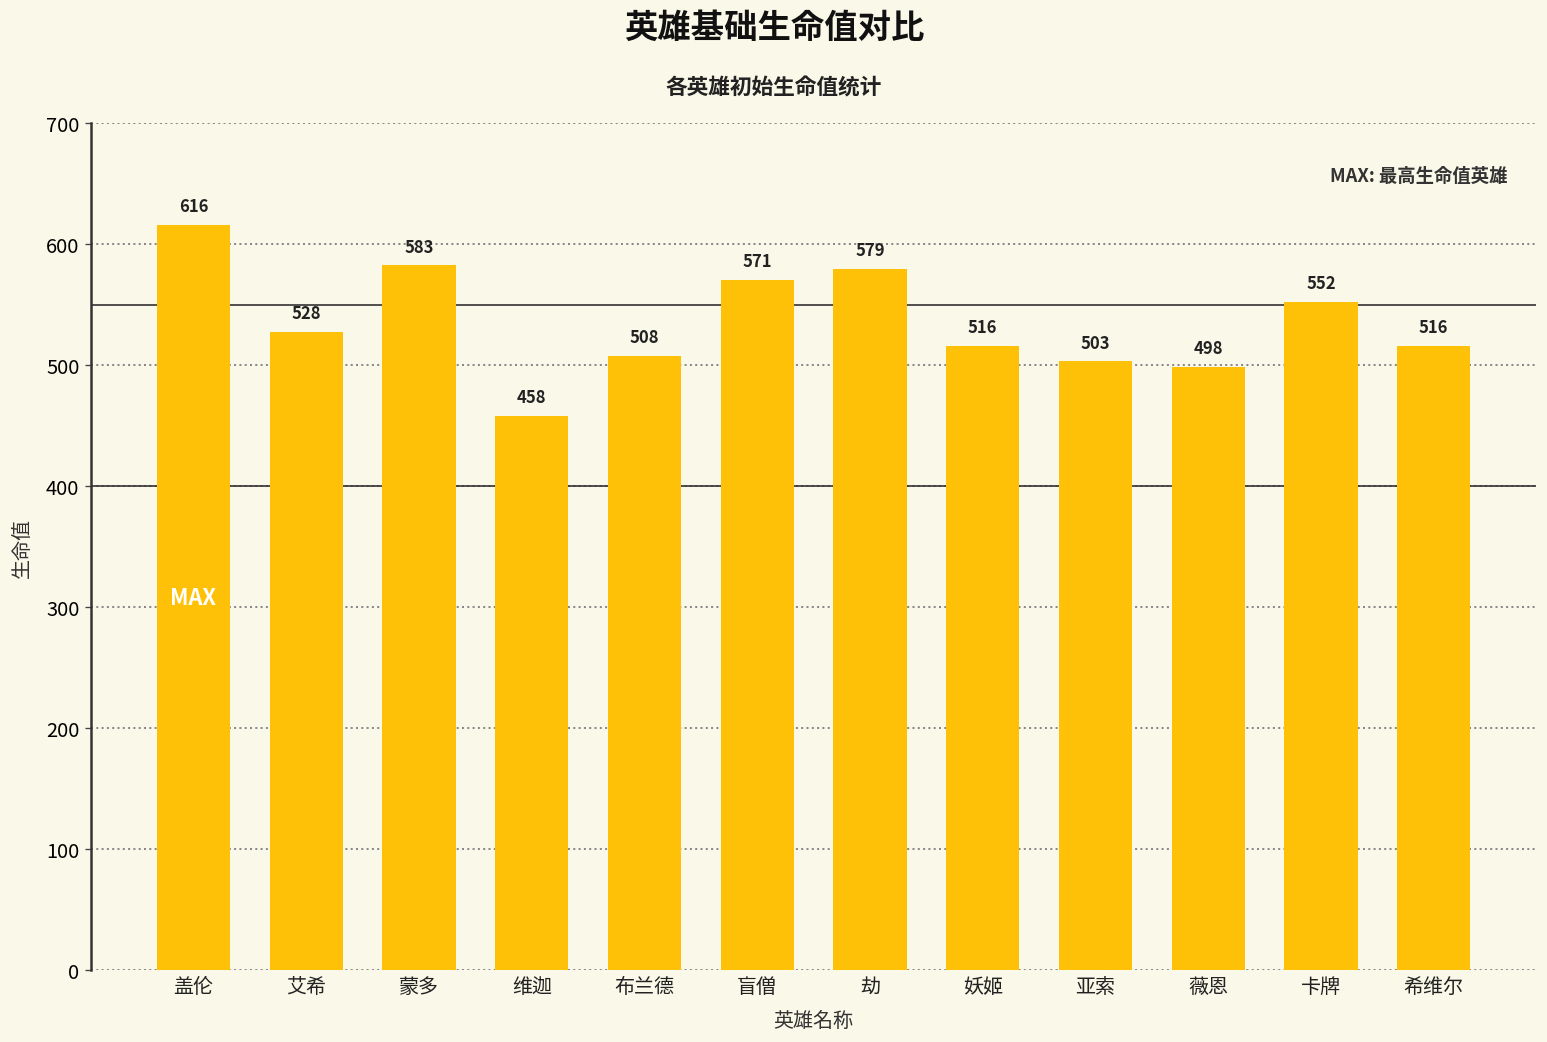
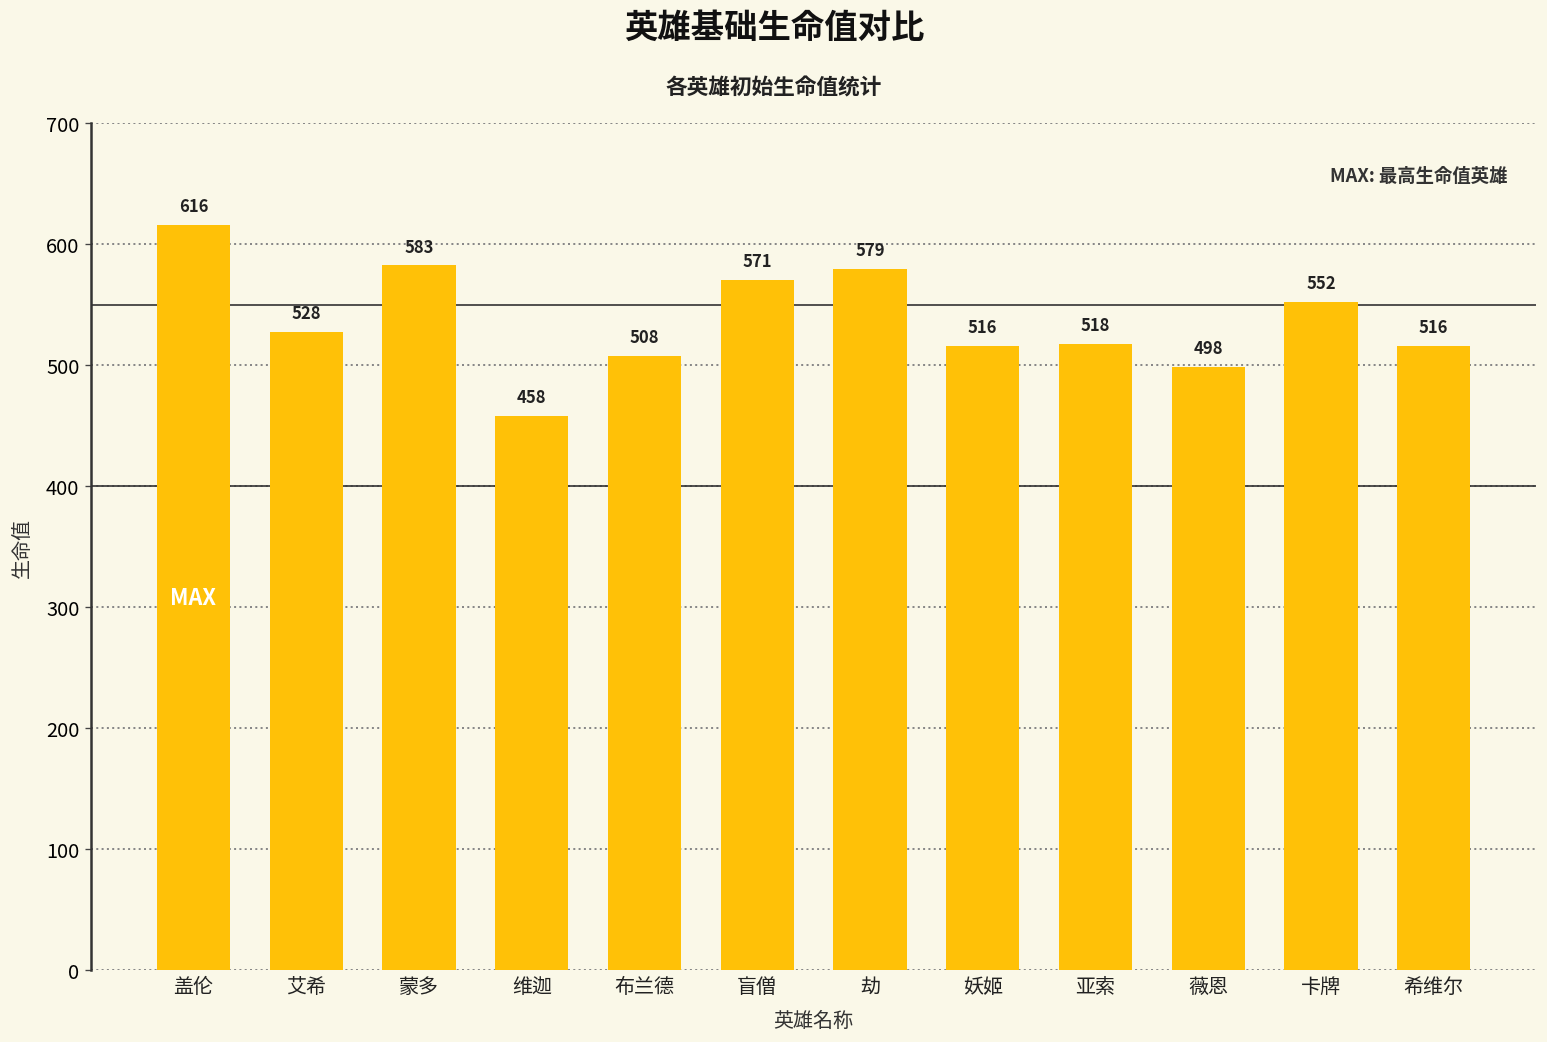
亚索: 503 -> 518
